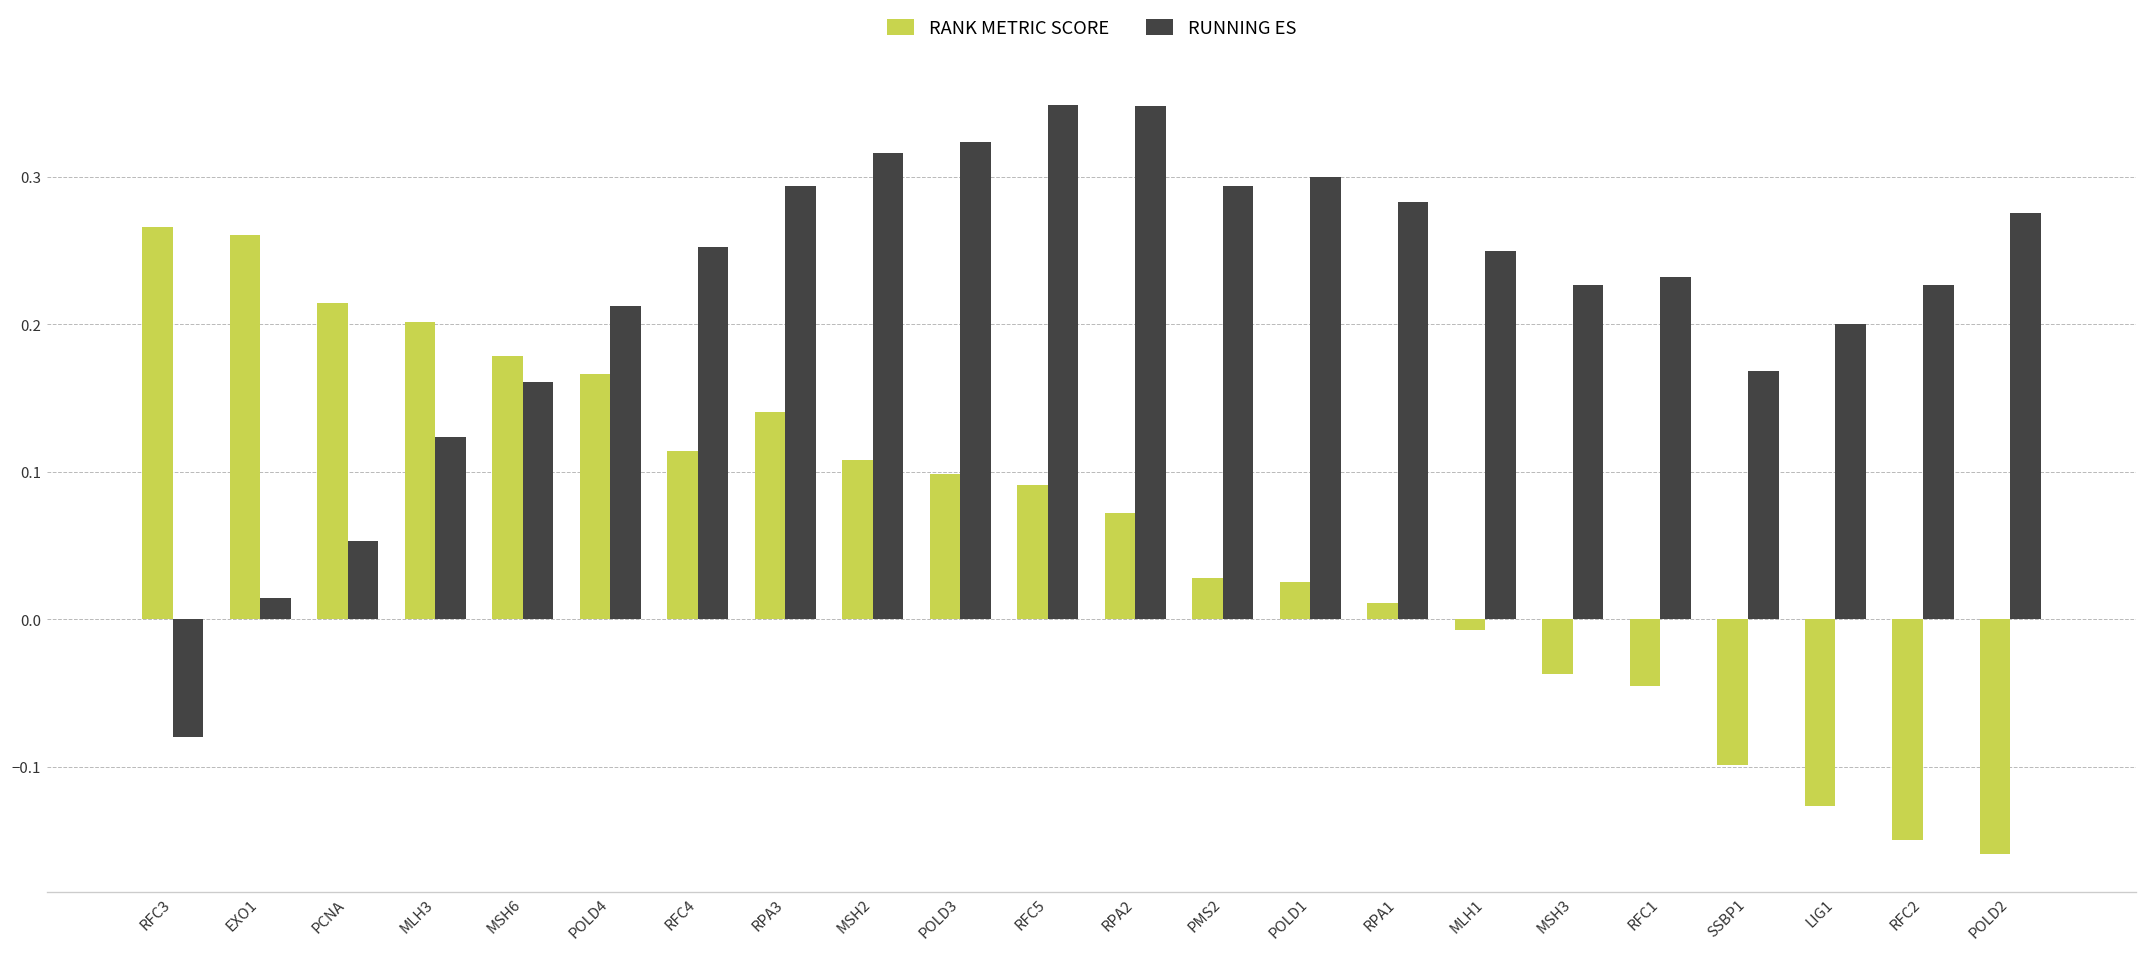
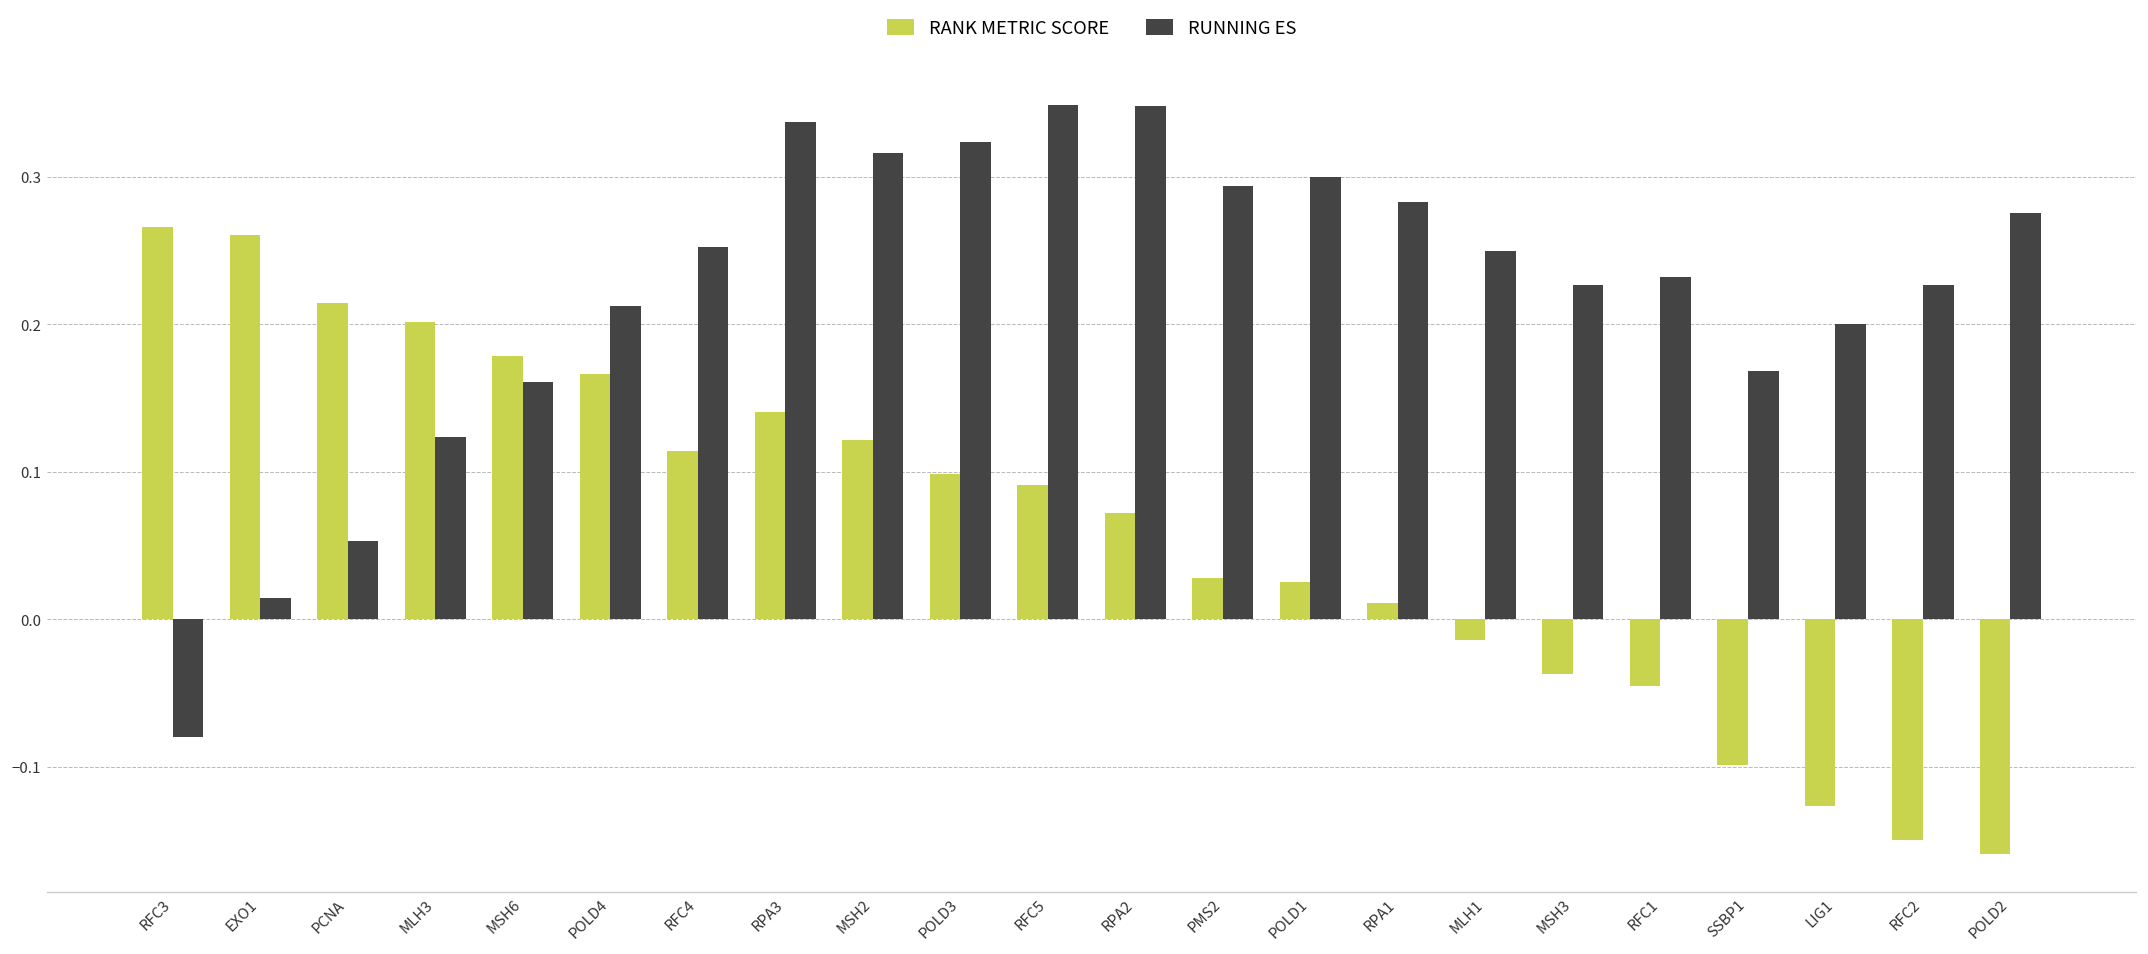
RUNNING ES, RPA3: 0.294 -> 0.338
RANK METRIC SCORE, MSH2: 0.108 -> 0.122
RANK METRIC SCORE, MLH1: -0.007 -> -0.014
